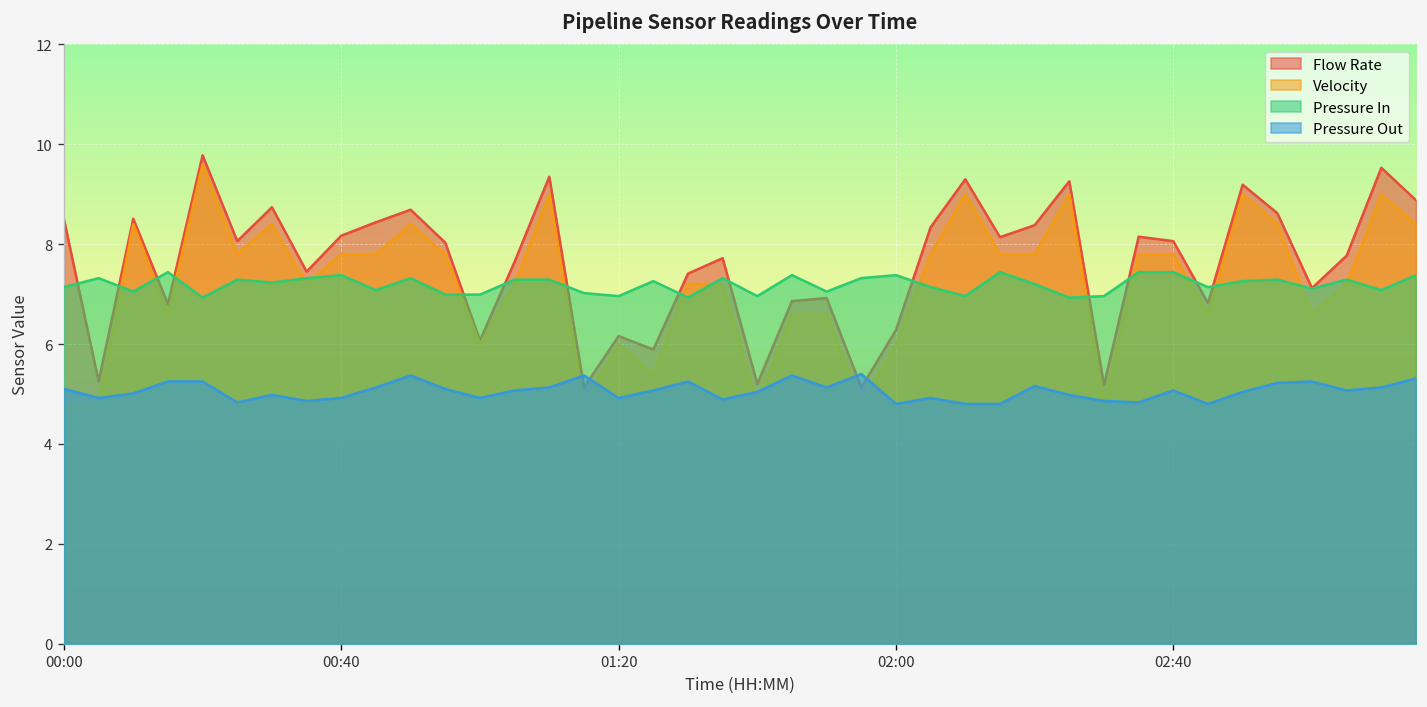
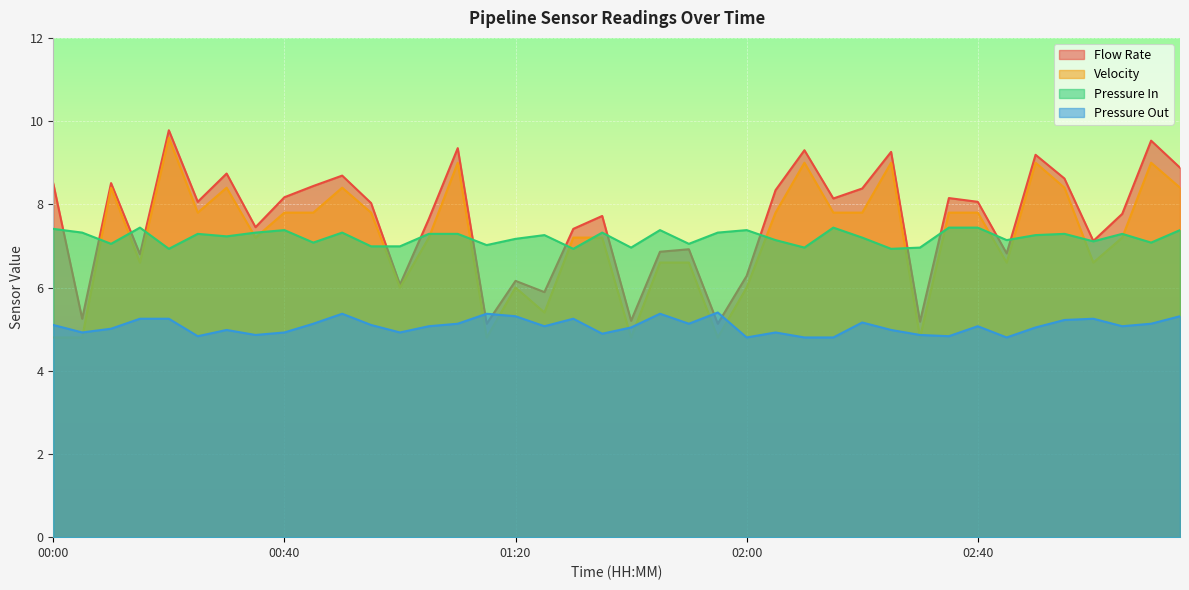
Pressure In, 00:00: 7.1 -> 7.4
Pressure In, 01:20: 7.0 -> 7.2
Pressure Out, 01:20: 4.9 -> 5.3
